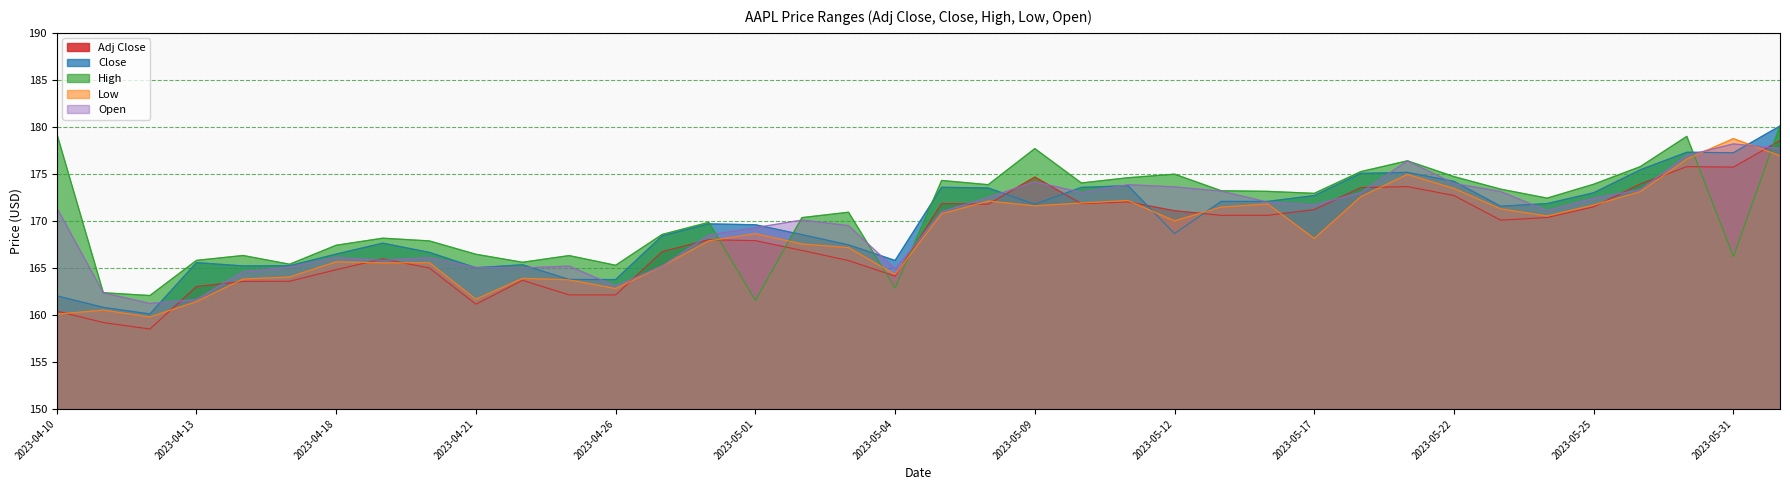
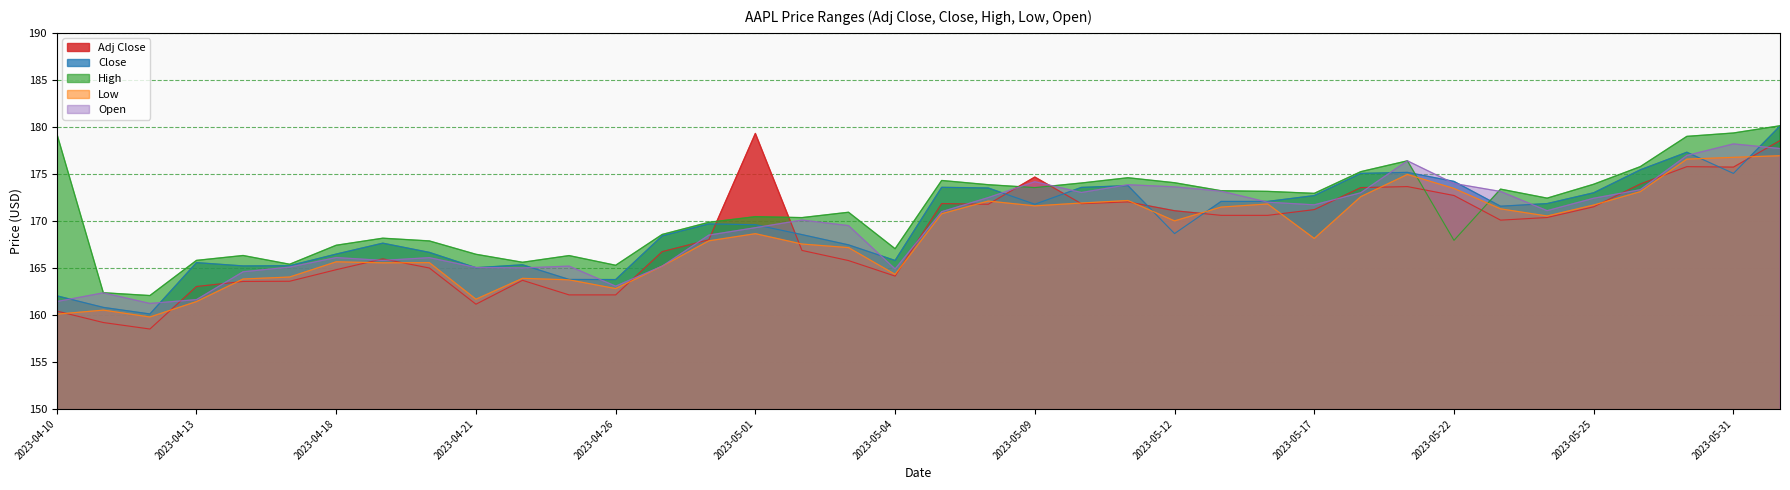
Open, 2023-04-10: 171 -> 161
Adj Close, 2023-05-01: 168 -> 179
High, 2023-05-01: 162 -> 170
High, 2023-05-04: 163 -> 167
High, 2023-05-09: 178 -> 174
High, 2023-05-12: 175 -> 174
High, 2023-05-22: 175 -> 168
Close, 2023-05-31: 177 -> 175
High, 2023-05-31: 166 -> 179
Low, 2023-05-31: 179 -> 177
